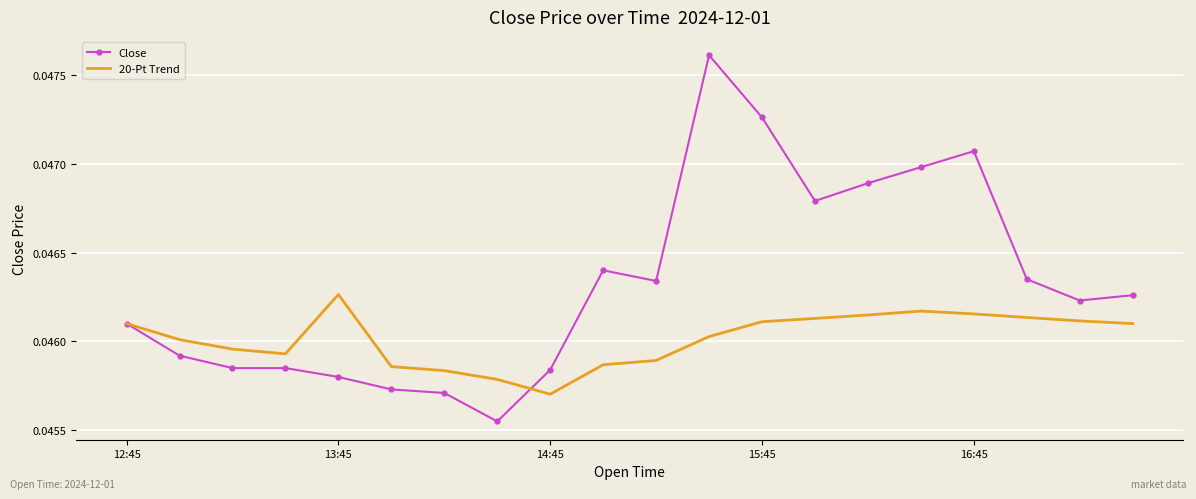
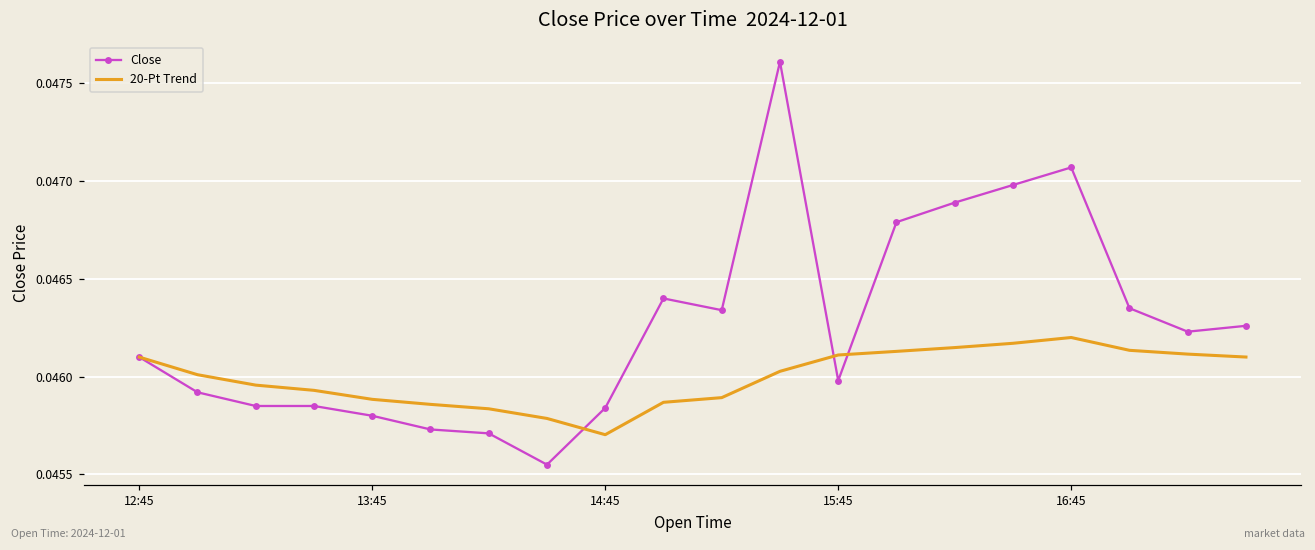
20-Pt Trend, 13:45: 0.04626 -> 0.04588
Close, 15:45: 0.04726 -> 0.04598
20-Pt Trend, 16:45: 0.04615 -> 0.04620
